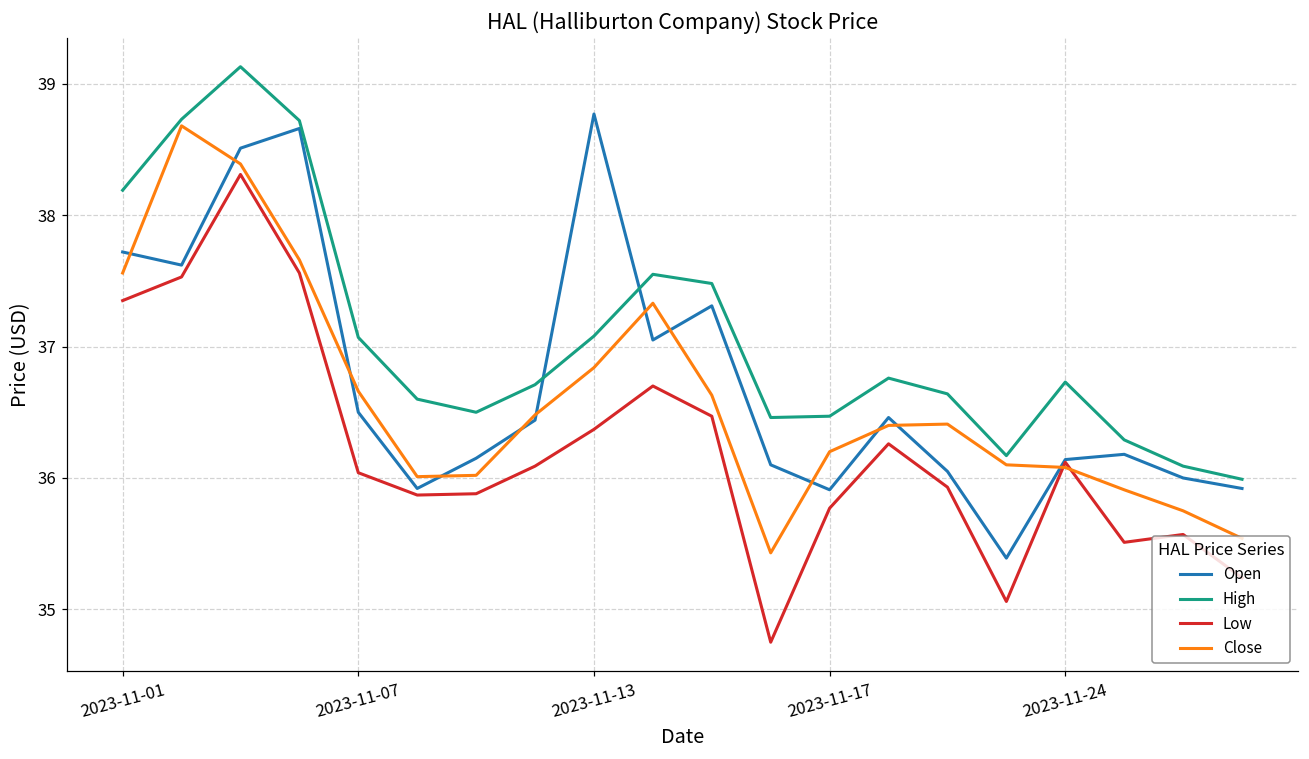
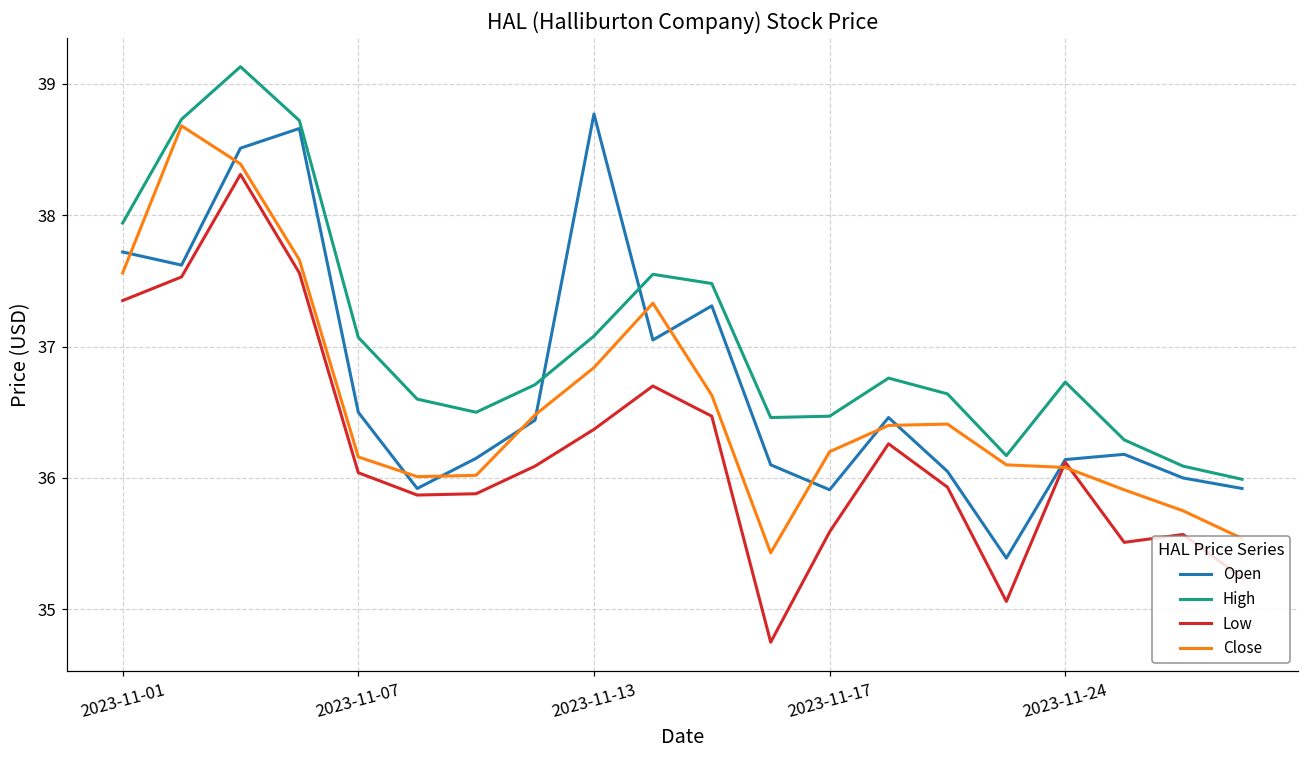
High, 2023-11-01: 38.19 -> 37.94
Close, 2023-11-07: 36.66 -> 36.16
Low, 2023-11-17: 35.77 -> 35.59
